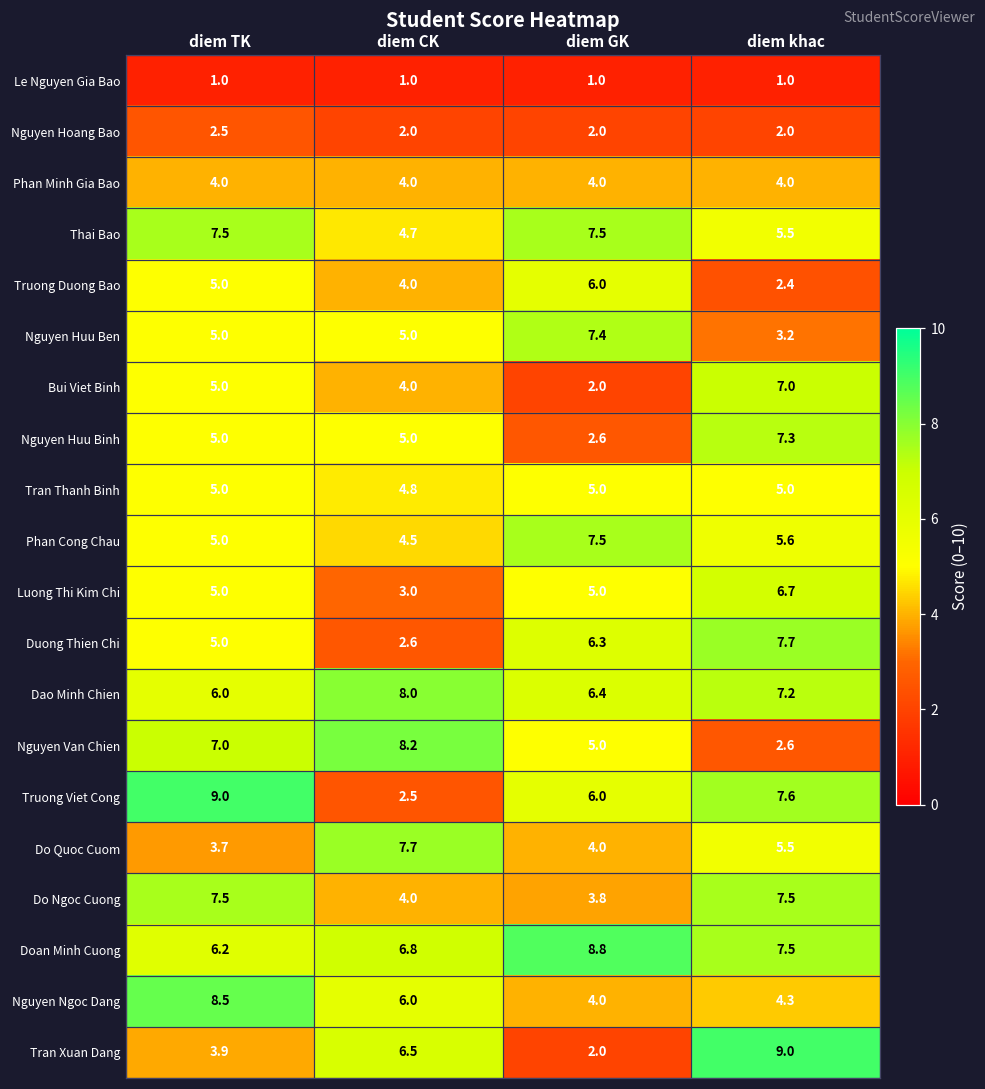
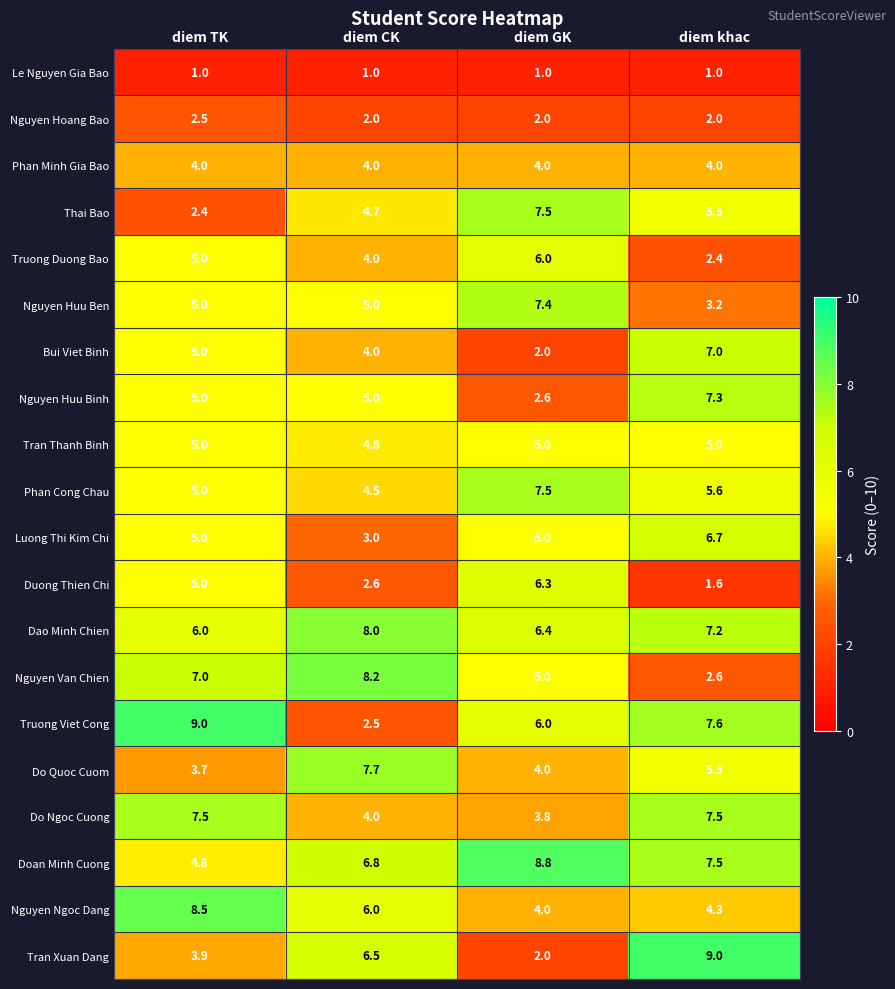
Thai Bao, diem TK: 7.5 -> 2.4
Duong Thien Chi, diem khac: 7.7 -> 1.6
Doan Minh Cuong, diem TK: 6.2 -> 4.8
